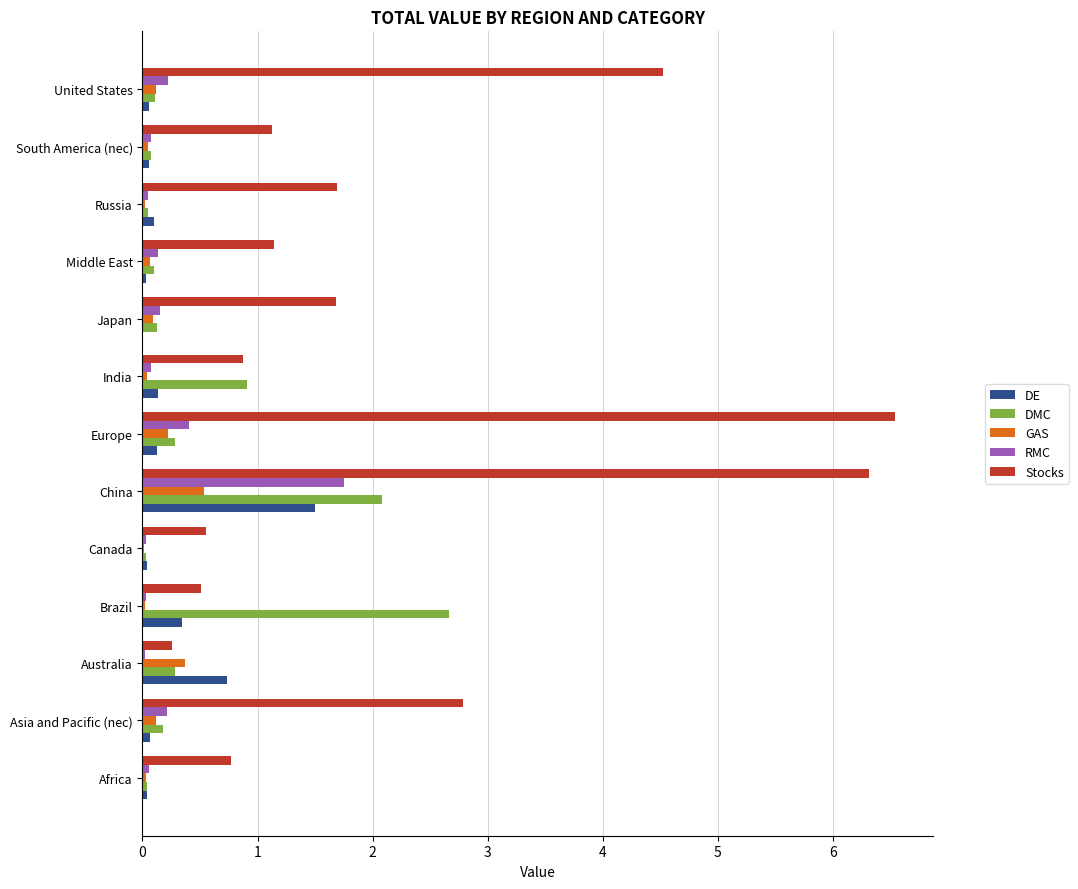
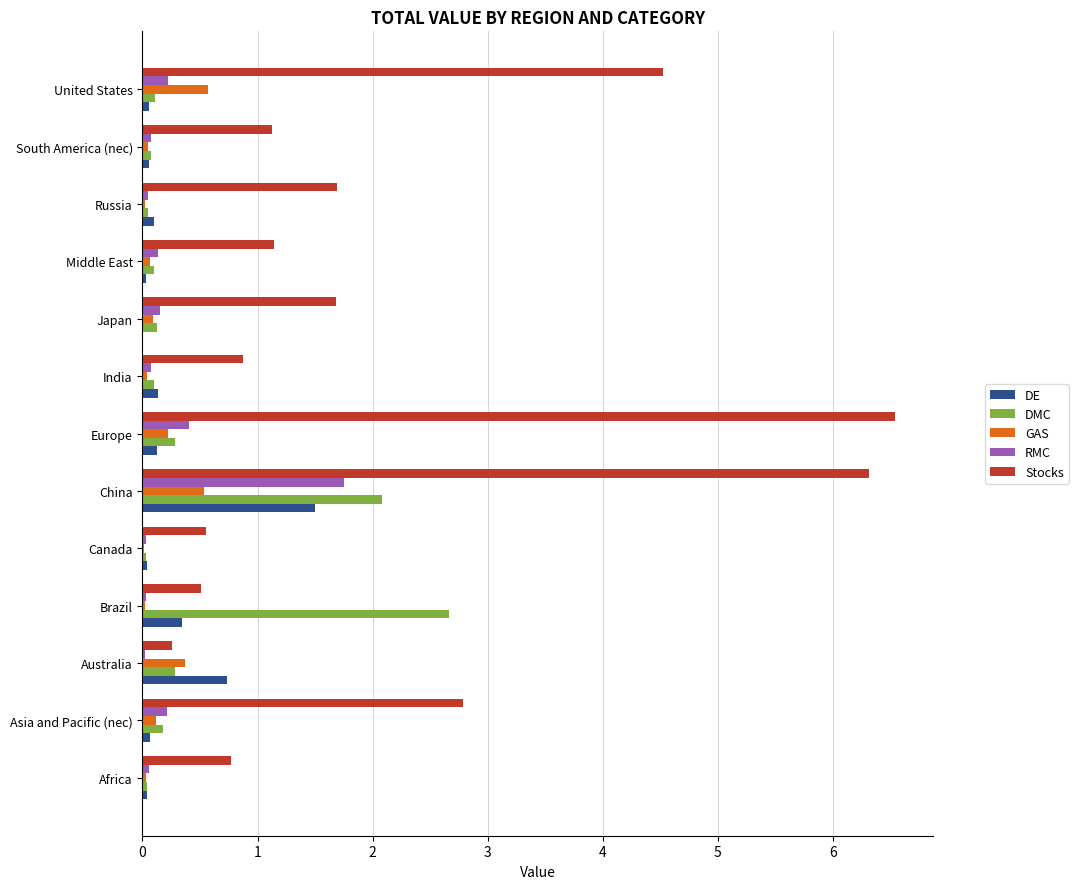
GAS, United States: 0.12 -> 0.57
DMC, India: 0.91 -> 0.10
